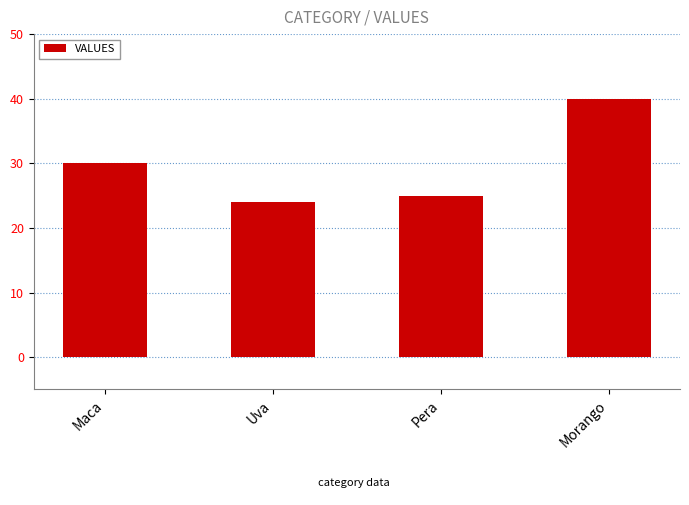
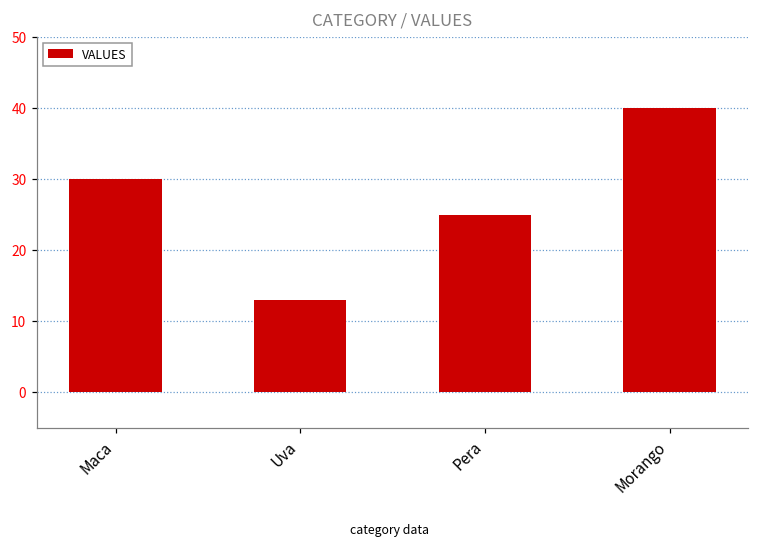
Uva: 24 -> 13
